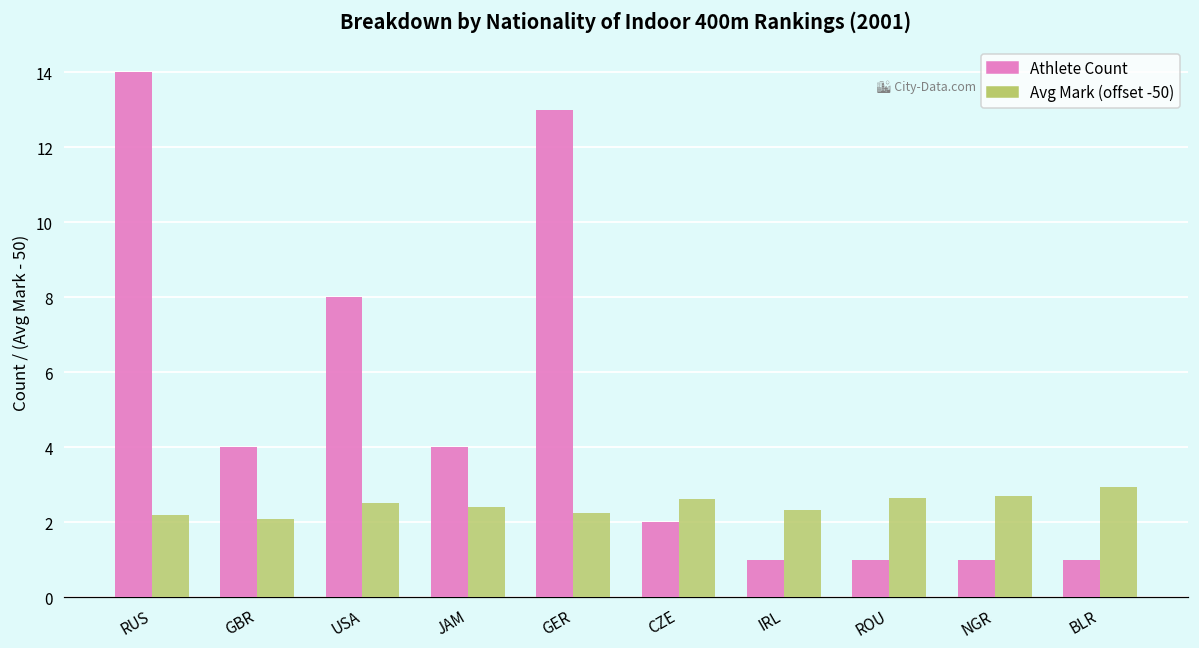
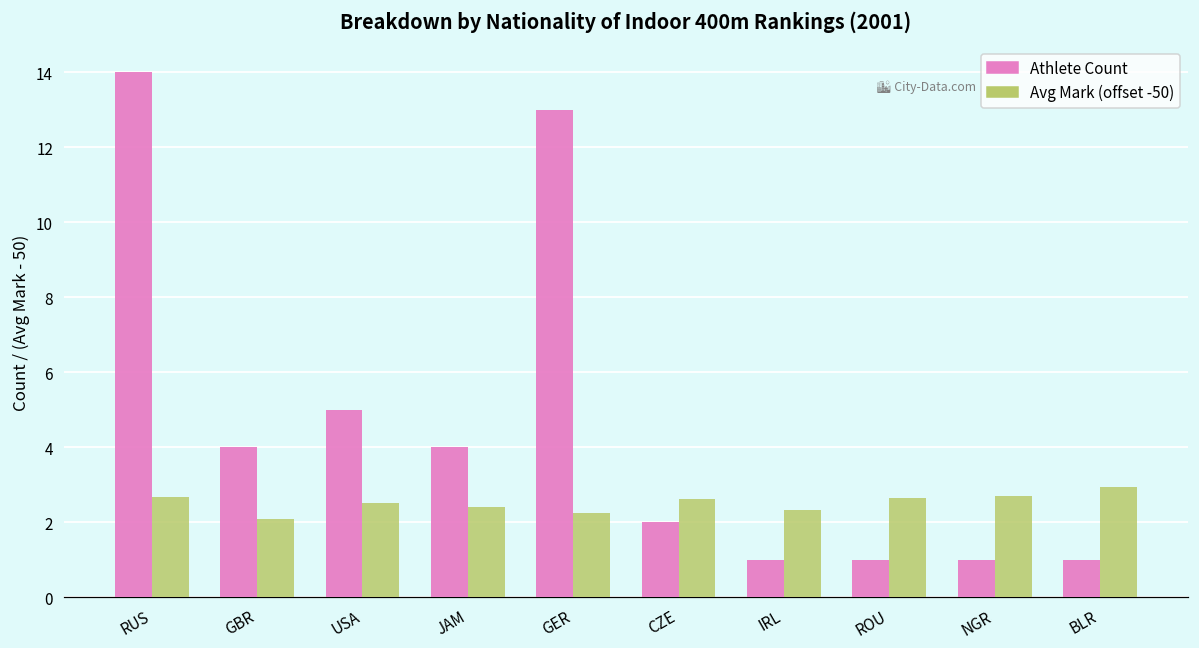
Avg Mark (offset -50), RUS: 2.2 -> 2.7
Athlete Count, USA: 8 -> 5
